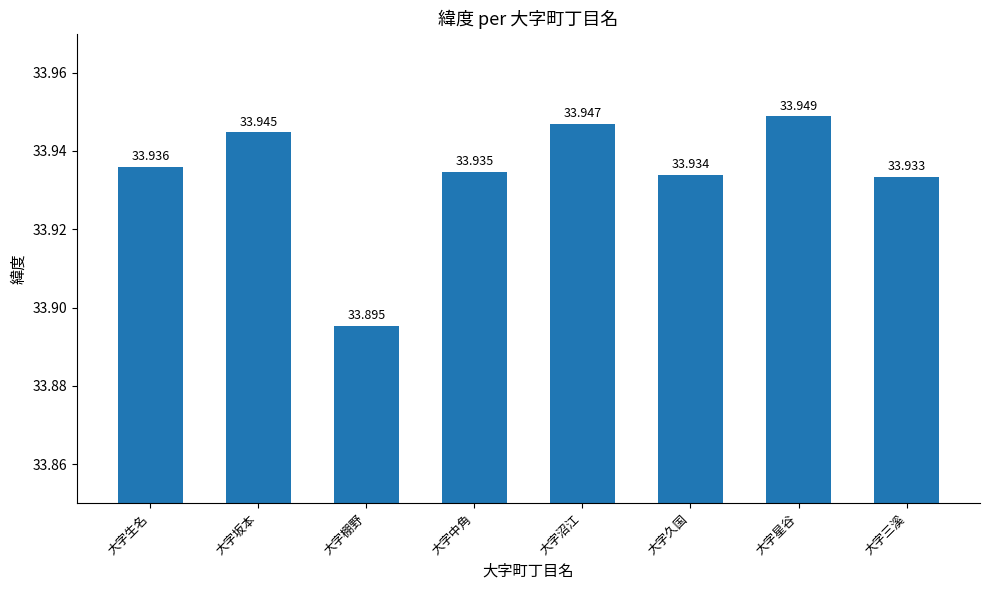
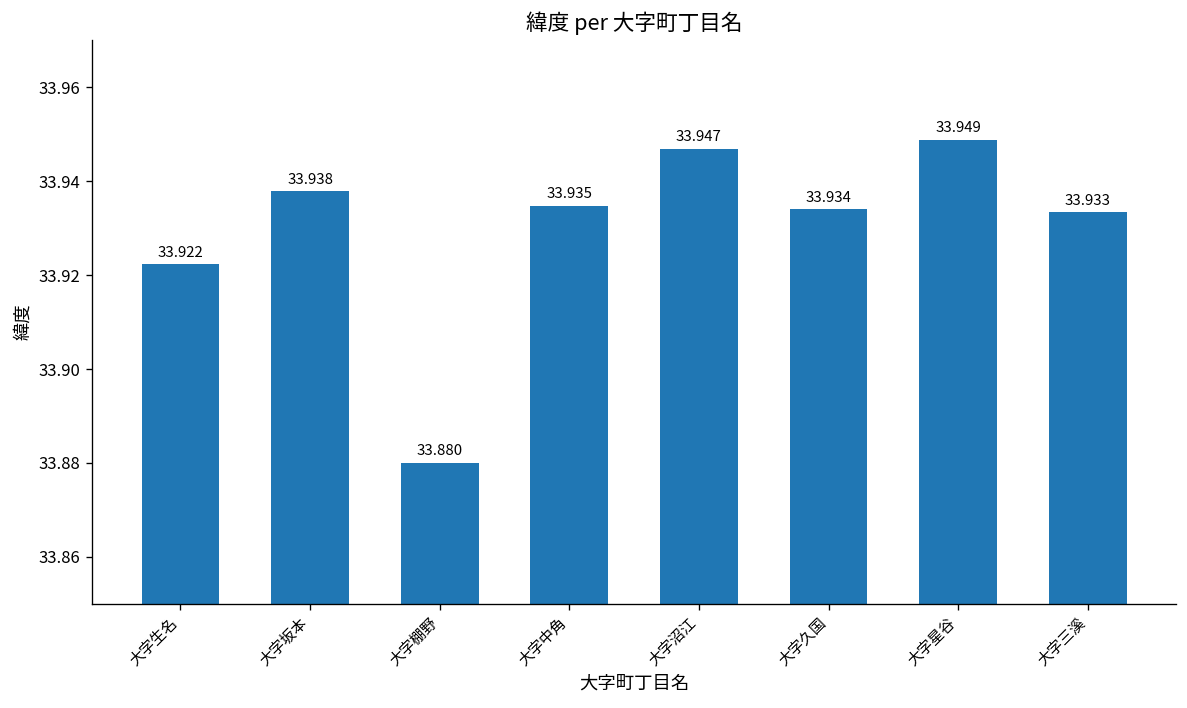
大字生名: 33.936 -> 33.922
大字坂本: 33.945 -> 33.938
大字棚野: 33.895 -> 33.880
